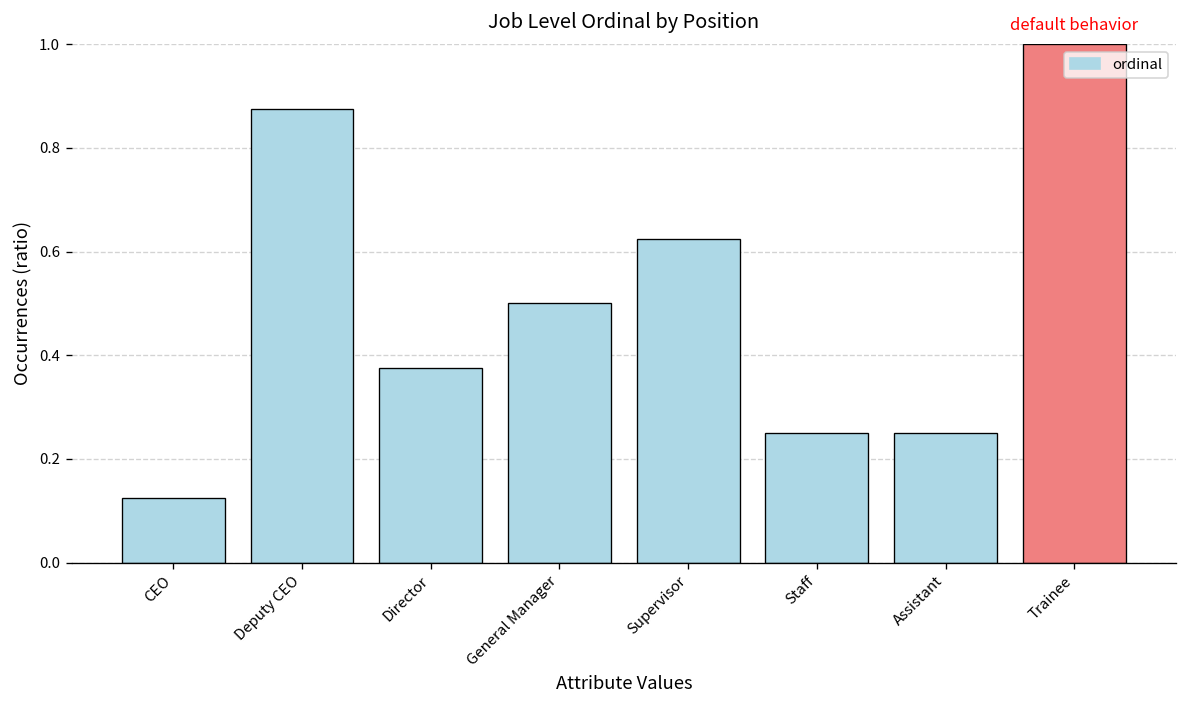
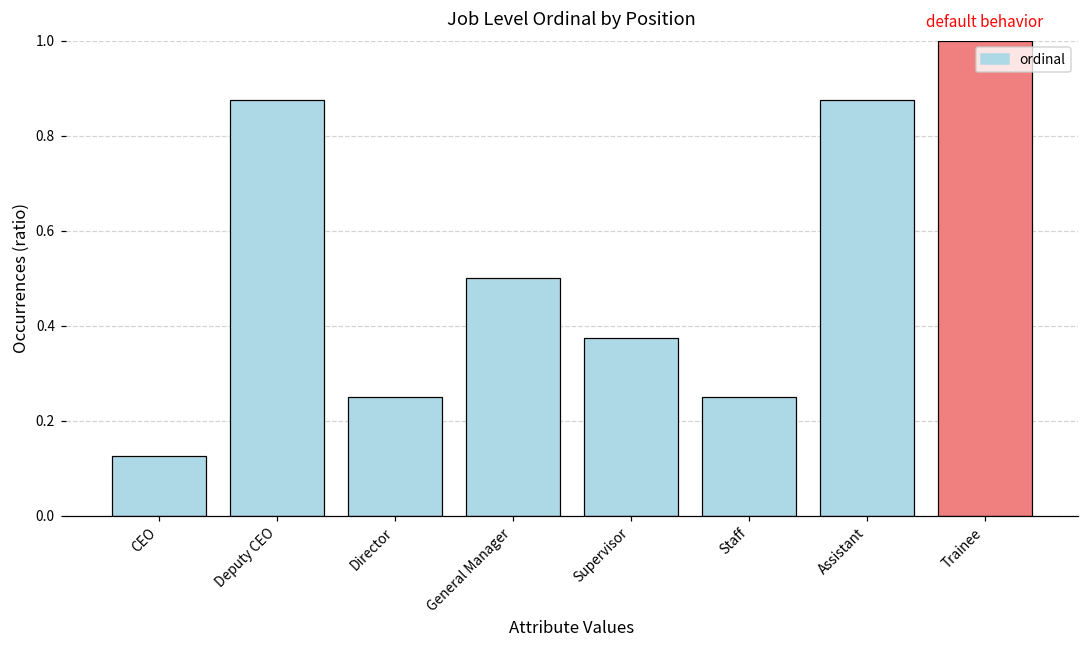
Director: 0.38 -> 0.25
Supervisor: 0.63 -> 0.38
Assistant: 0.25 -> 0.88
